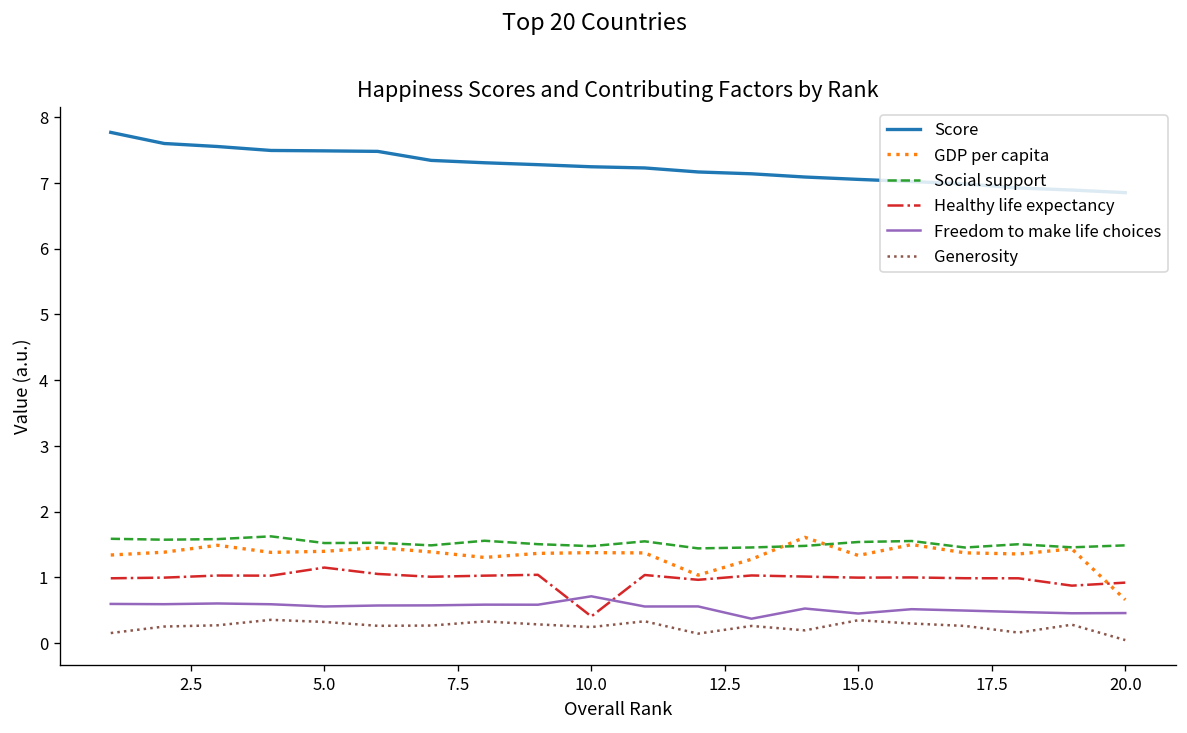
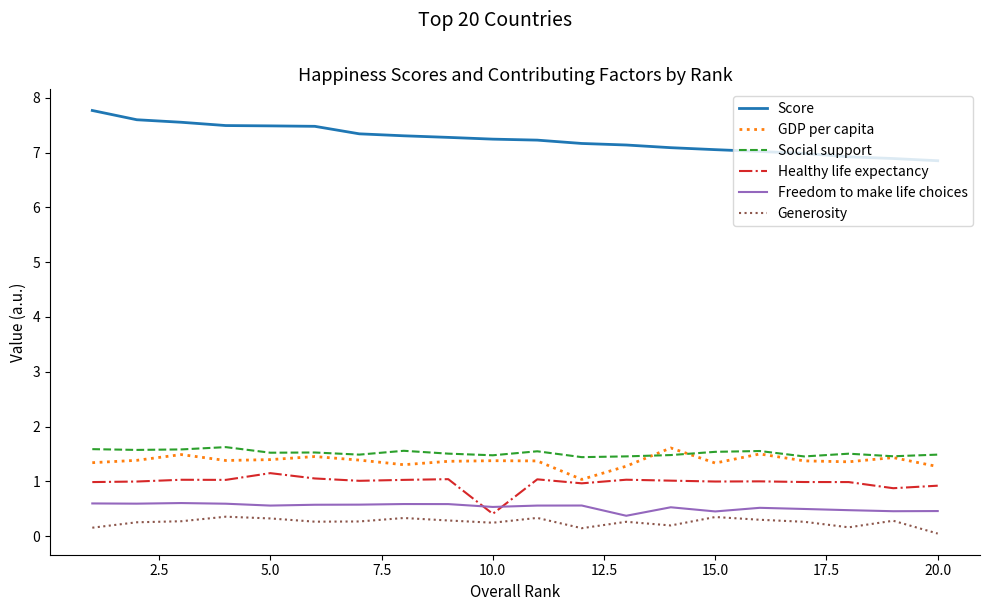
Freedom to make life choices, 10.0: 0.7 -> 0.5
GDP per capita, 20.0: 0.7 -> 1.3
